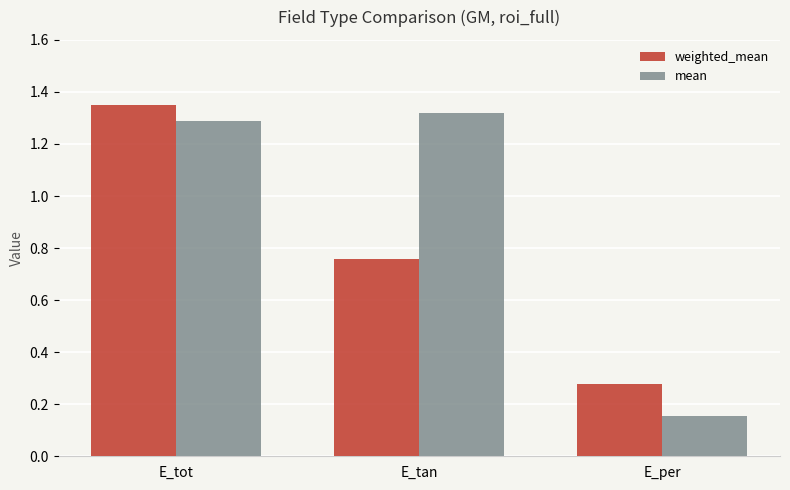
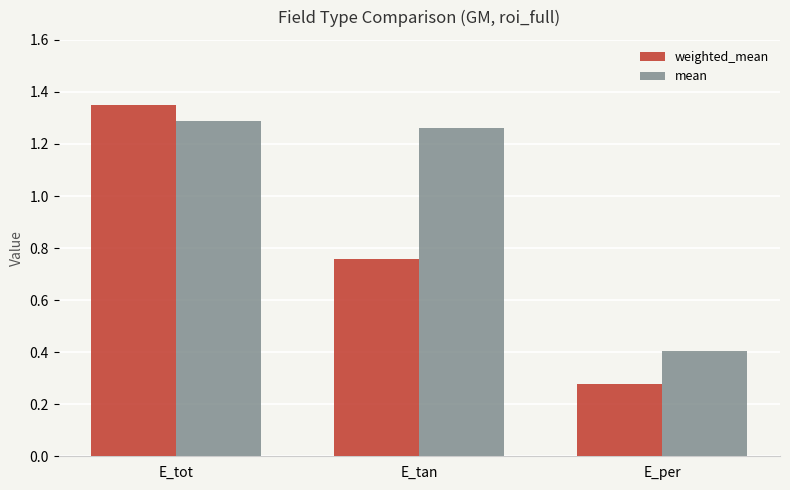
mean, E_tan: 1.32 -> 1.26
mean, E_per: 0.15 -> 0.40
